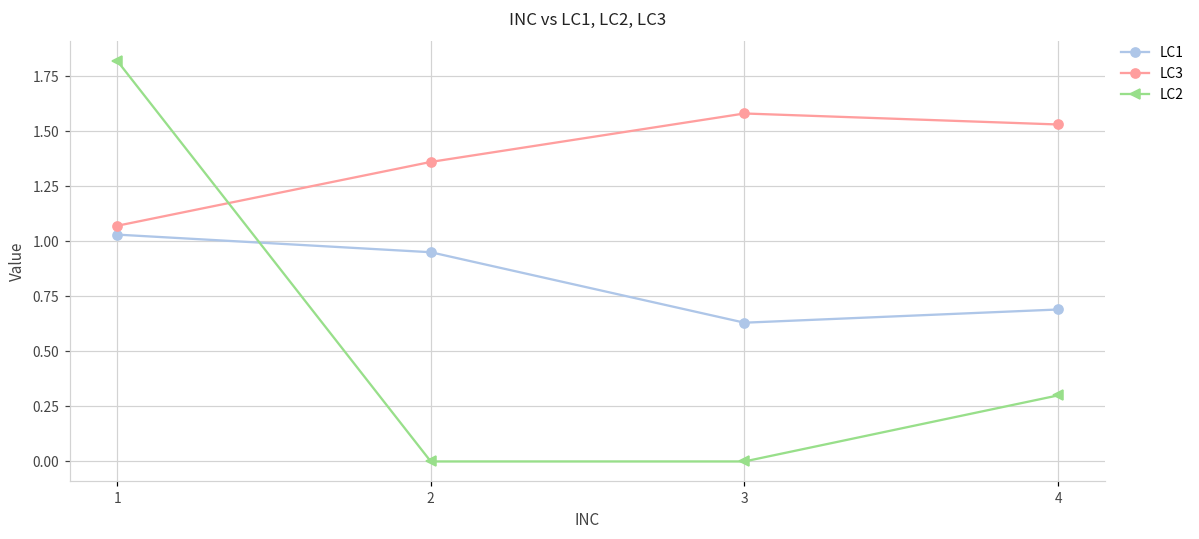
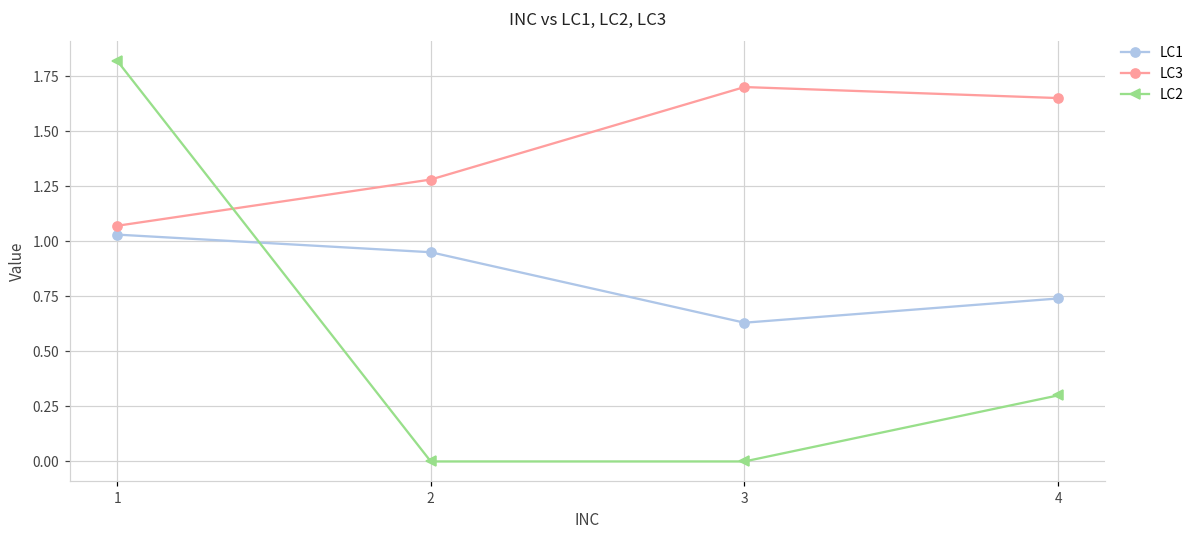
LC3, 2: 1.36 -> 1.28
LC3, 3: 1.58 -> 1.70
LC1, 4: 0.69 -> 0.74
LC3, 4: 1.53 -> 1.65
